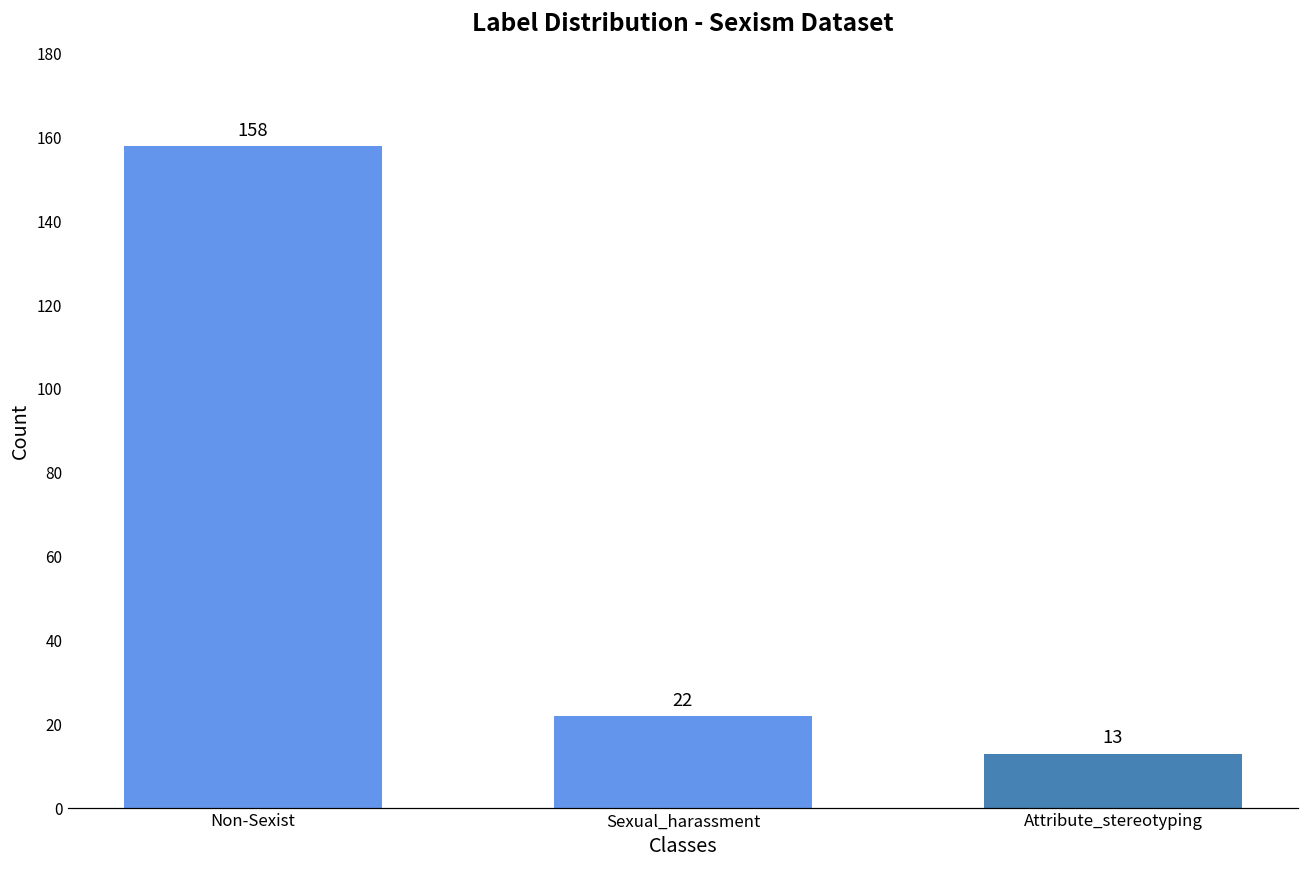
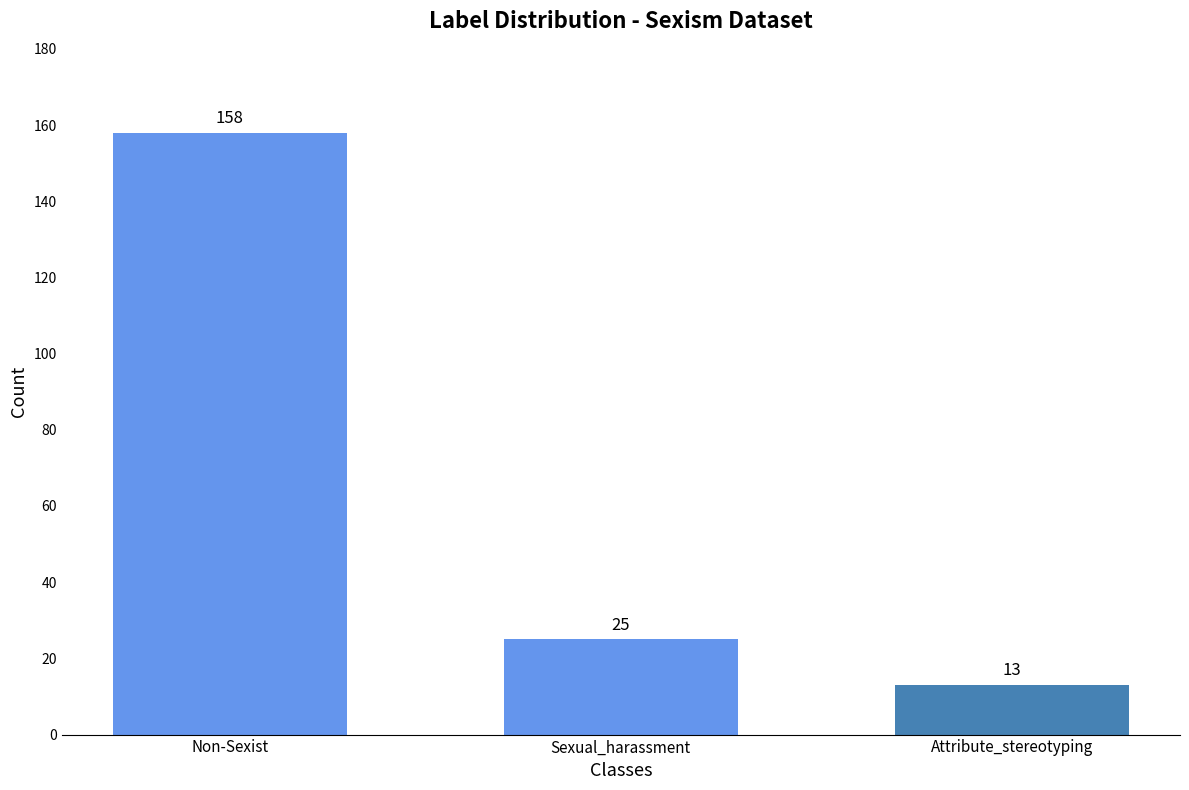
Sexual_harassment: 22 -> 25
